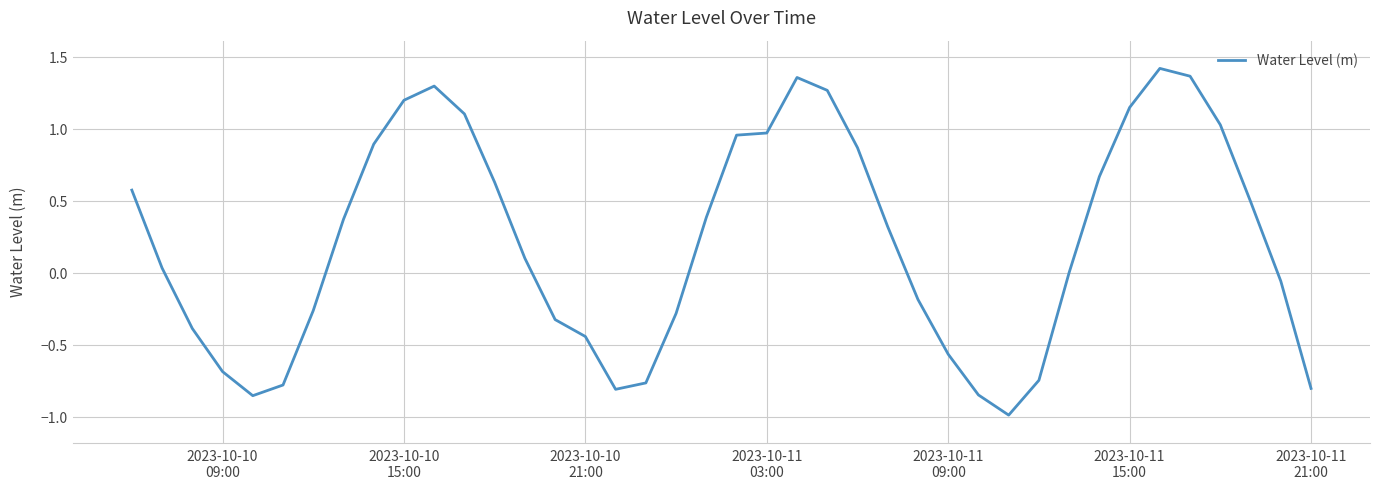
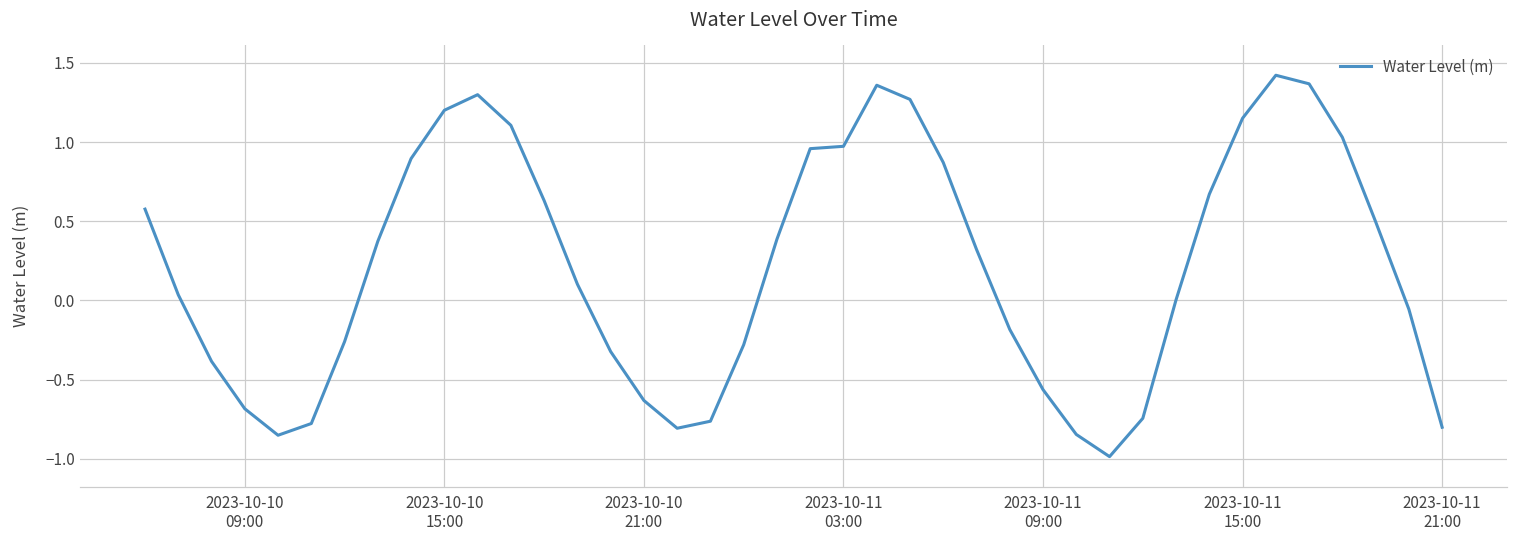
2023-10-10 21:00: -0.44 -> -0.63
